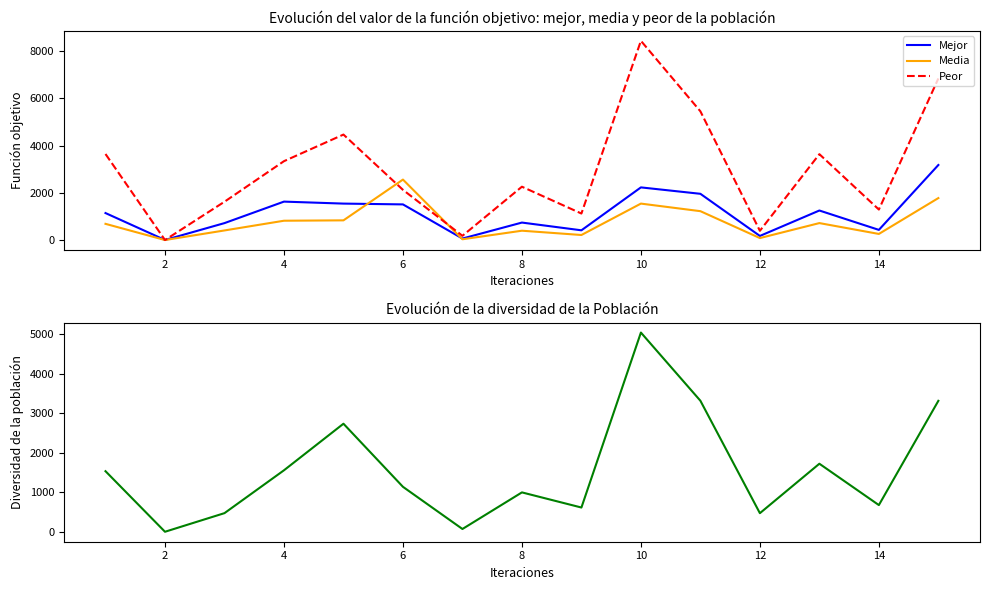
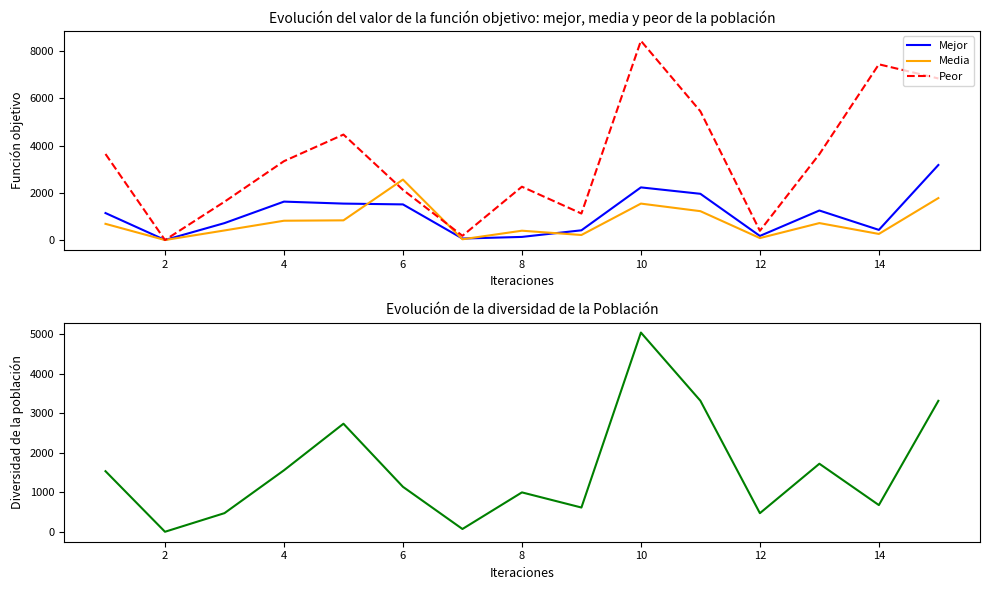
Evolución del valor de la función objetivo: mejor, media y peor de la población, Mejor, 8: 700 -> 100
Evolución del valor de la función objetivo: mejor, media y peor de la población, Peor, 14: 1300 -> 7400
